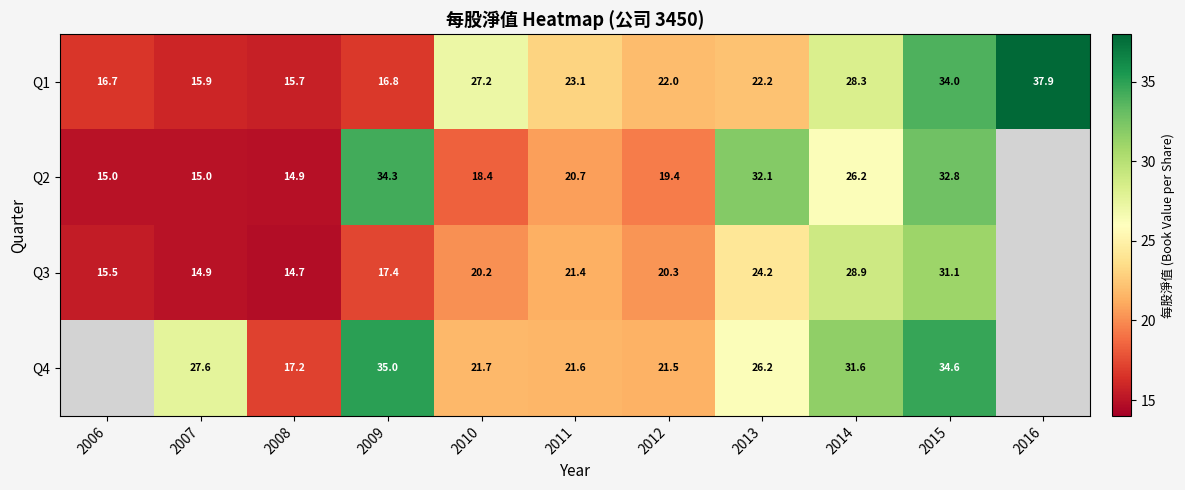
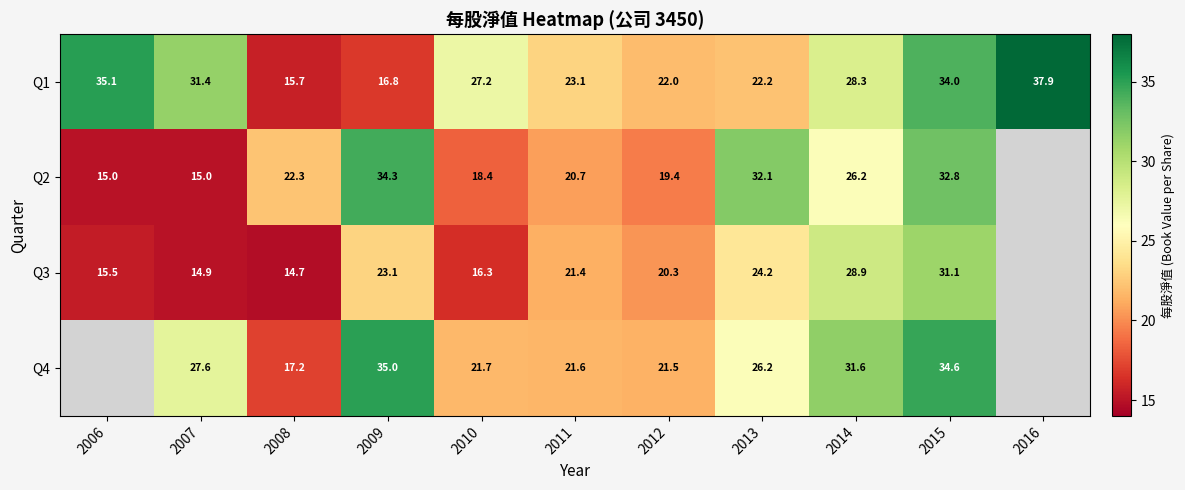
Q1, 2006: 16.7 -> 35.1
Q1, 2007: 15.9 -> 31.4
Q2, 2008: 14.9 -> 22.3
Q3, 2009: 17.4 -> 23.1
Q3, 2010: 20.2 -> 16.3
